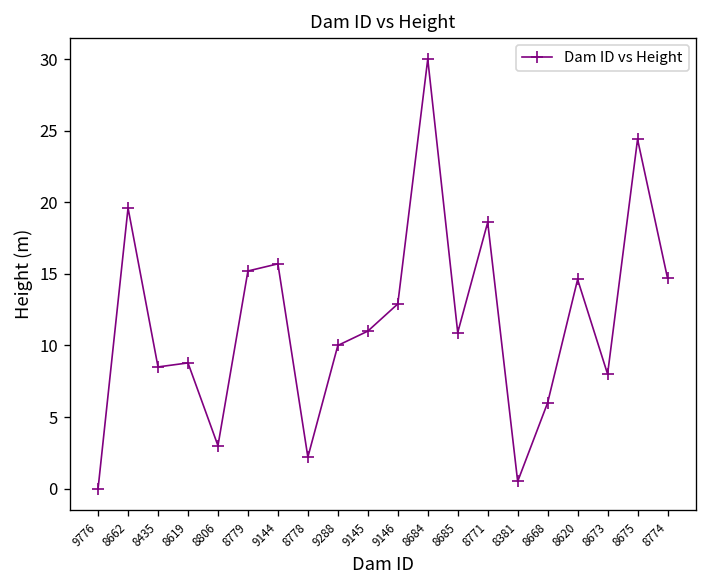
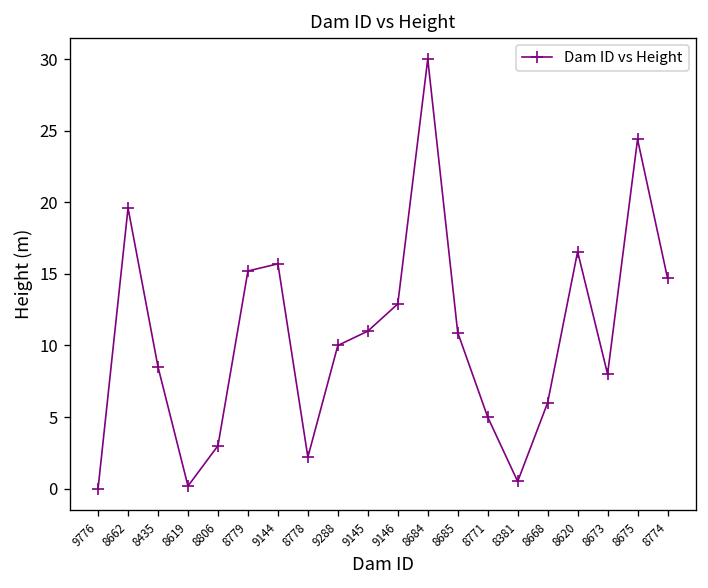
8619: 8.8 -> 0.2
8771: 18.6 -> 5.0
8620: 14.6 -> 16.6
